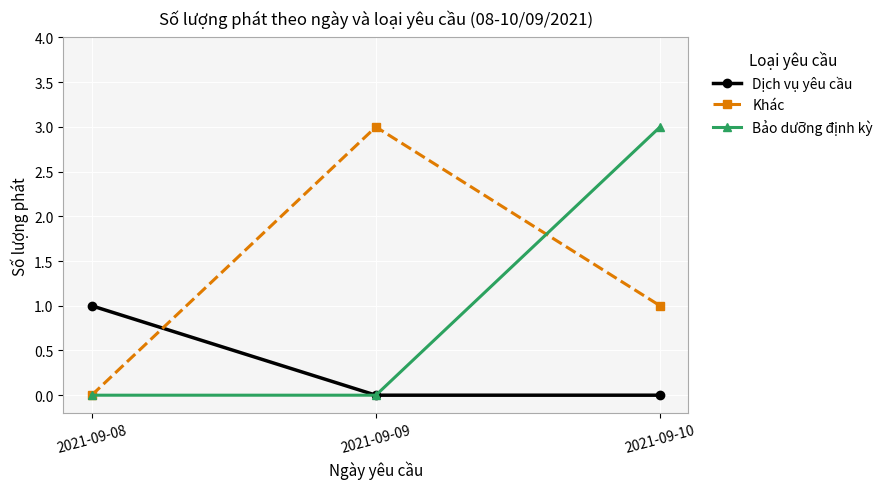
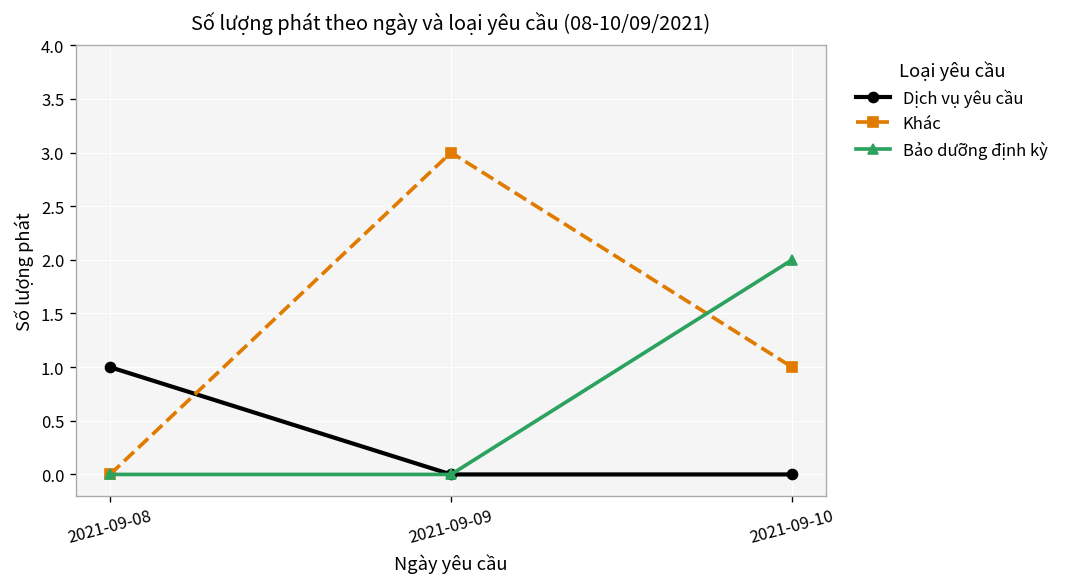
Bảo dưỡng định kỳ, 2021-09-10: 3 -> 2
